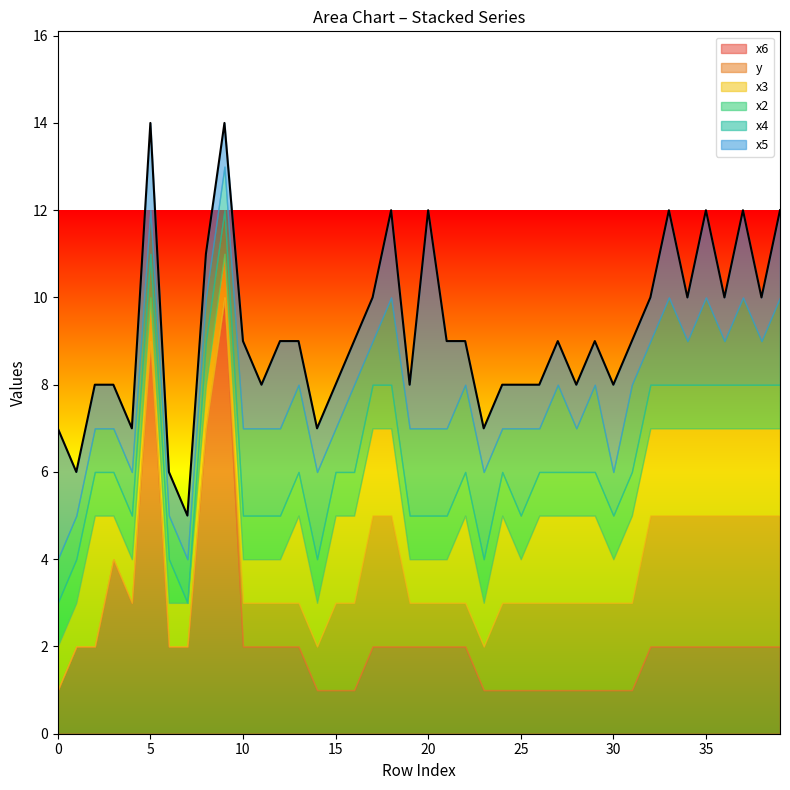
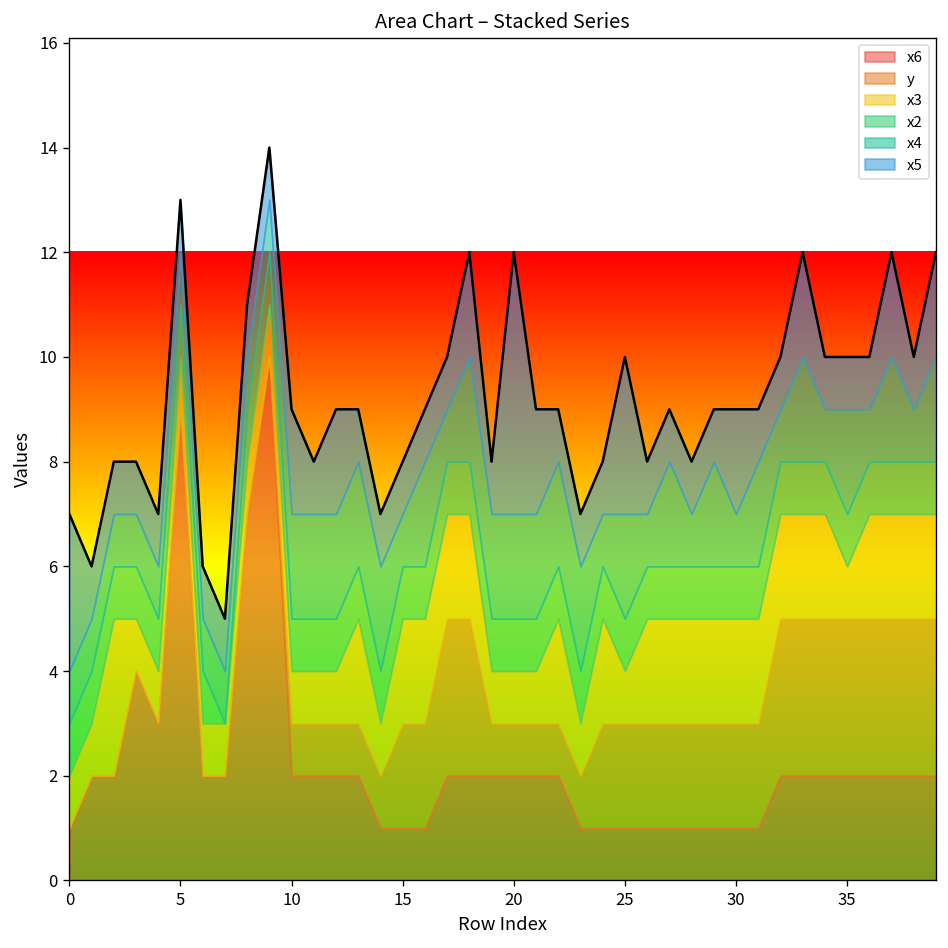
x5, 5: 2 -> 1
x5, 25: 1 -> 3
x3, 30: 1 -> 2
x3, 35: 2 -> 1
x5, 35: 2 -> 1
